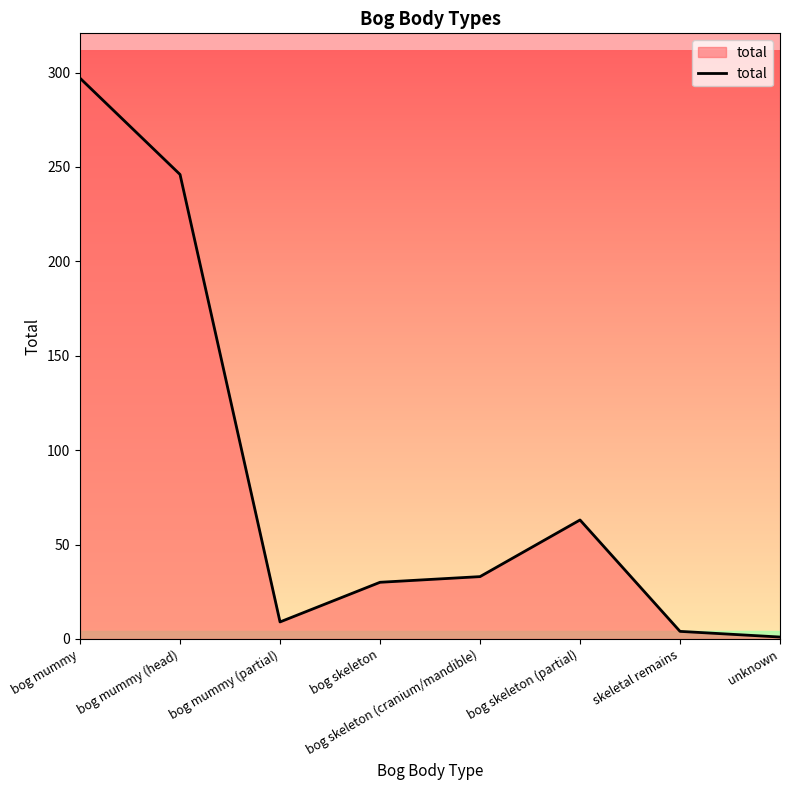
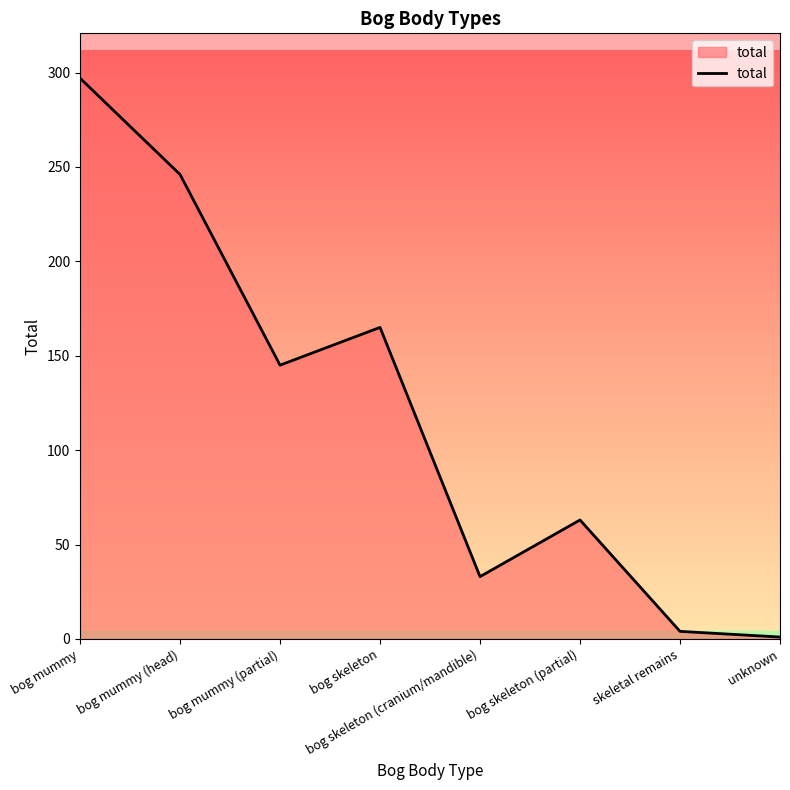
bog mummy (partial): 9 -> 145
bog skeleton: 30 -> 165
